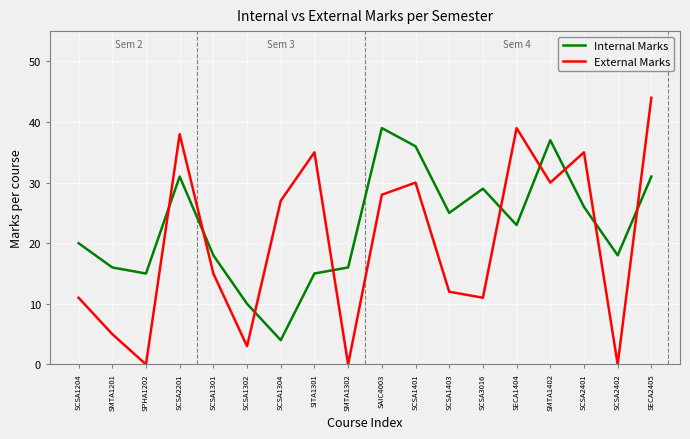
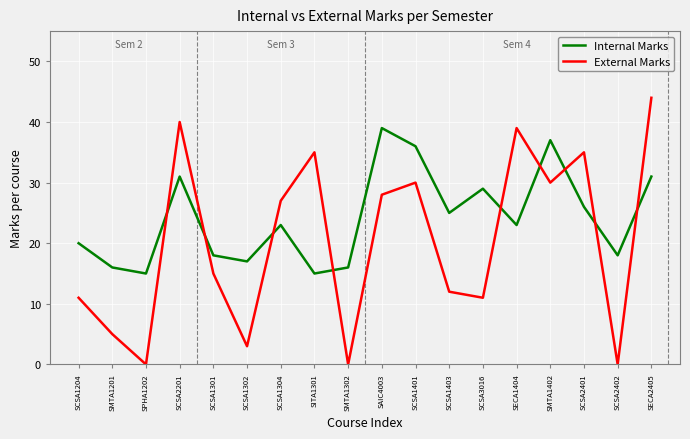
External Marks, SCSA2201: 38 -> 40
Internal Marks, SCSA1302: 10 -> 17
Internal Marks, SCSA1304: 4 -> 23
